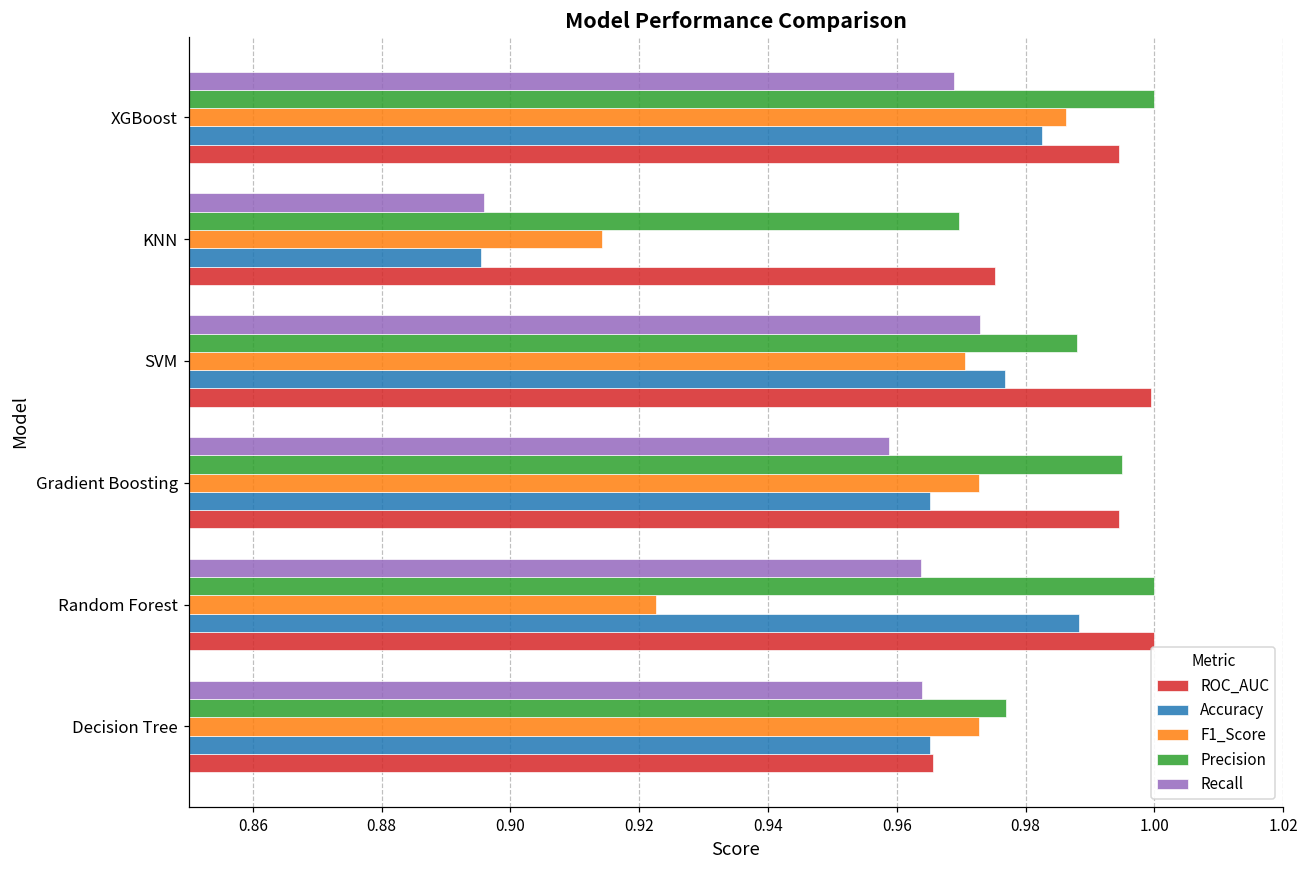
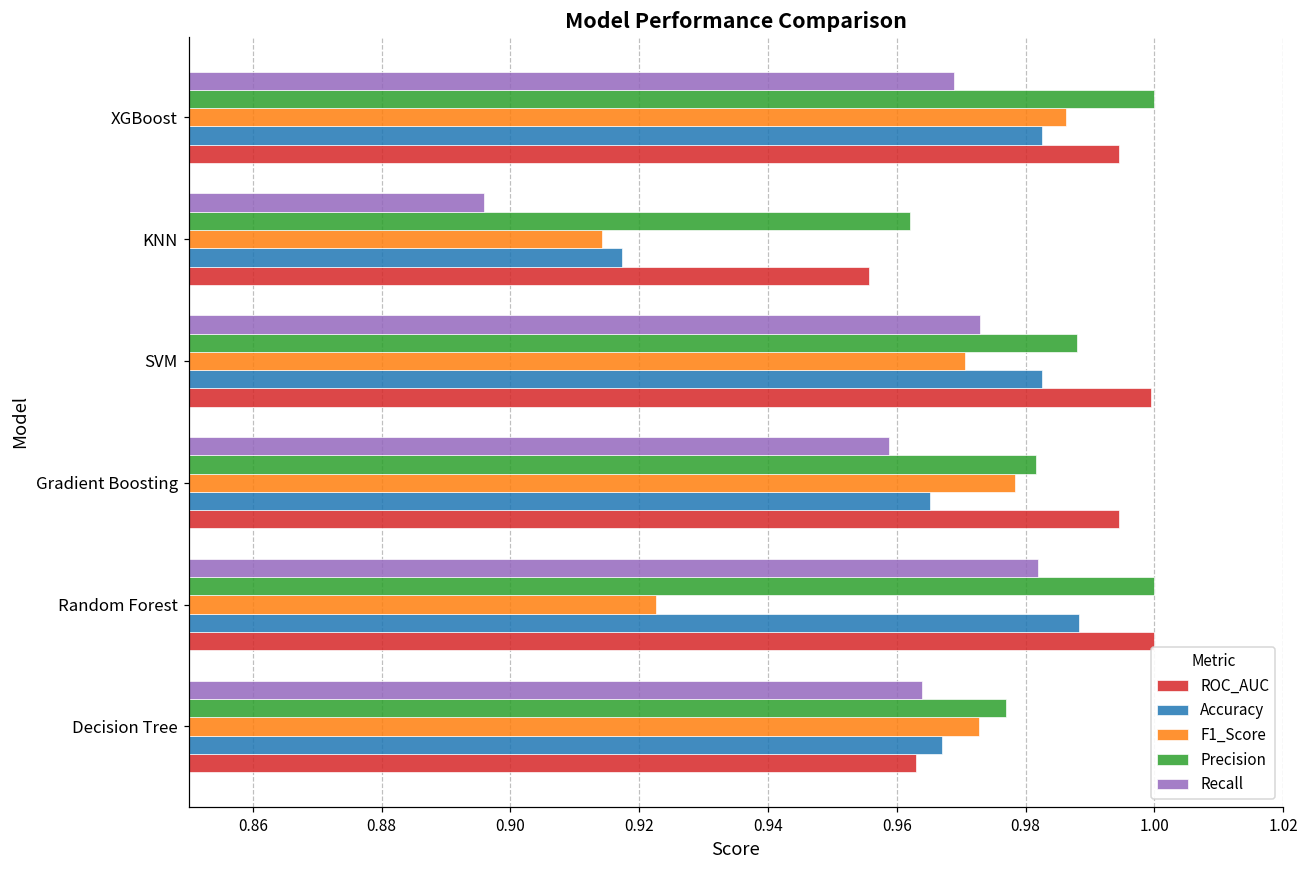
Precision, KNN: 0.970 -> 0.962
Accuracy, KNN: 0.895 -> 0.917
ROC_AUC, KNN: 0.975 -> 0.956
Accuracy, SVM: 0.977 -> 0.983
Precision, Gradient Boosting: 0.995 -> 0.982
F1_Score, Gradient Boosting: 0.973 -> 0.978
Recall, Random Forest: 0.964 -> 0.982
Accuracy, Decision Tree: 0.965 -> 0.967
ROC_AUC, Decision Tree: 0.966 -> 0.963
